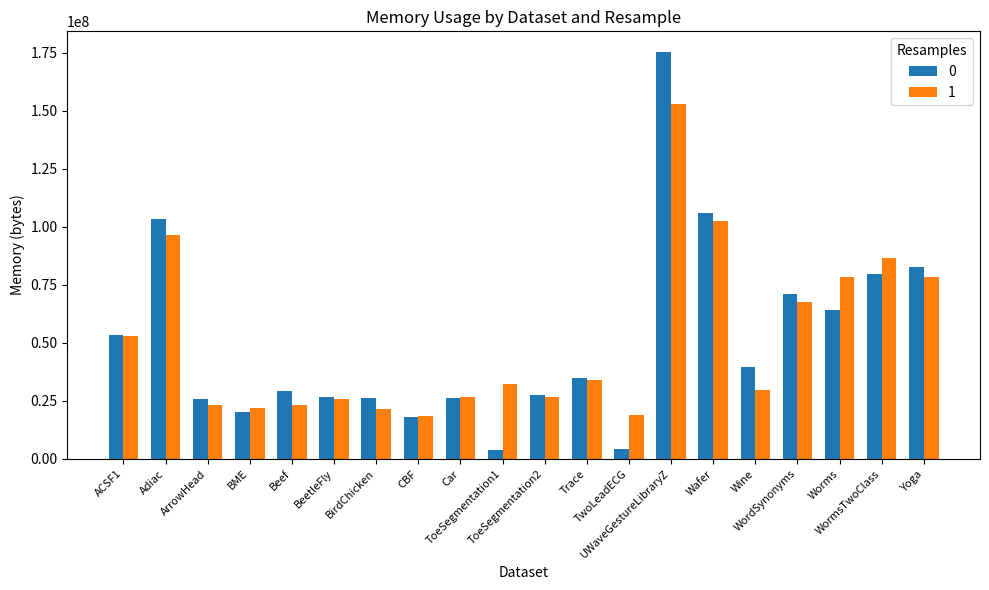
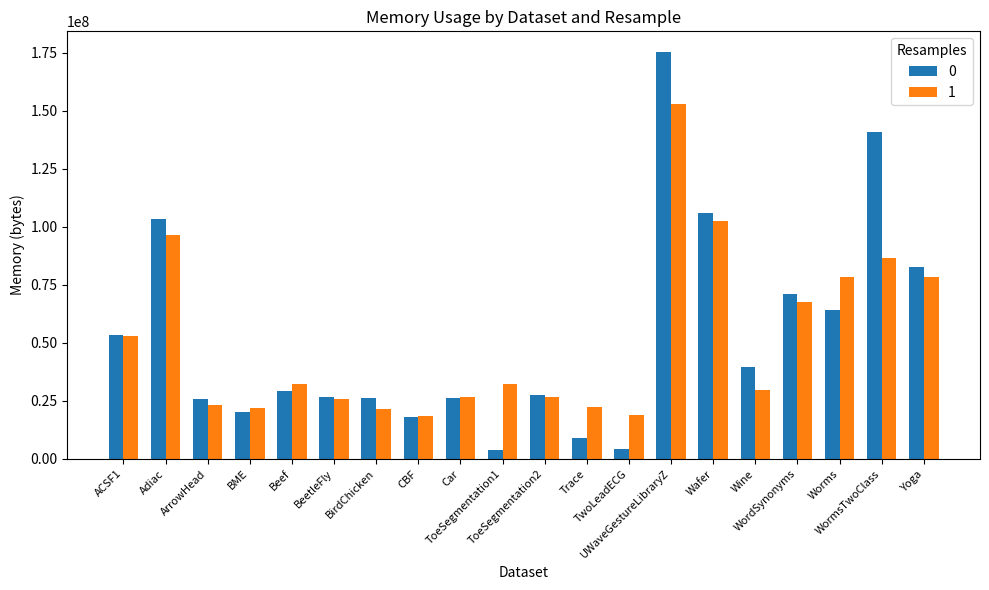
1, Beef: 23000000 -> 32000000
0, Trace: 35000000 -> 9000000
1, Trace: 34000000 -> 22000000
0, WormsTwoClass: 80000000 -> 141000000
